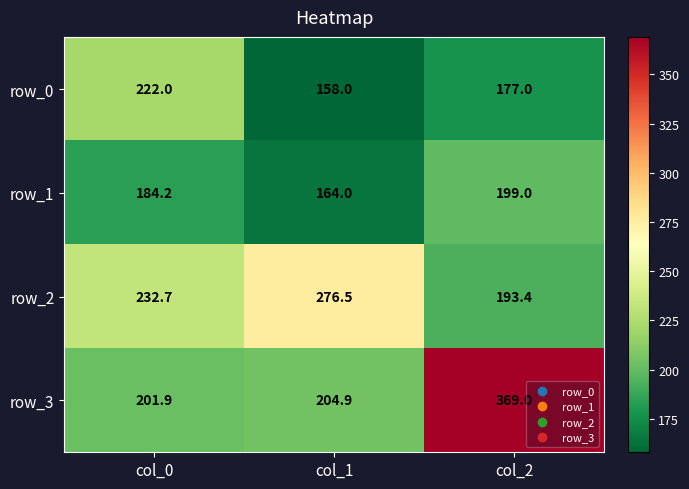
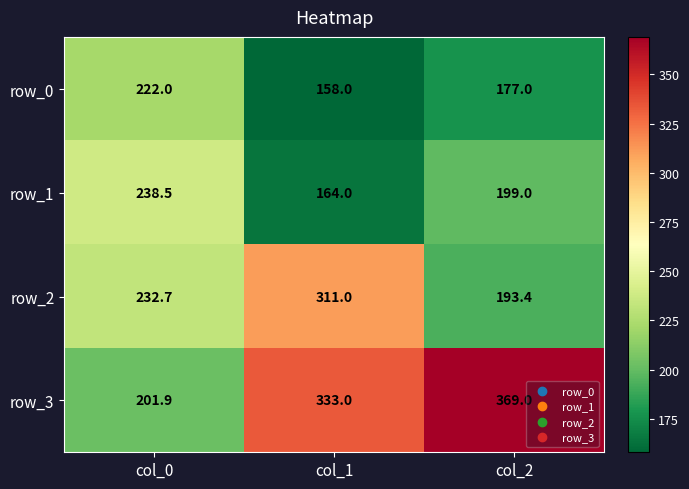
row_1, col_0: 184.2 -> 238.5
row_2, col_1: 276.5 -> 311.0
row_3, col_1: 204.9 -> 333.0
